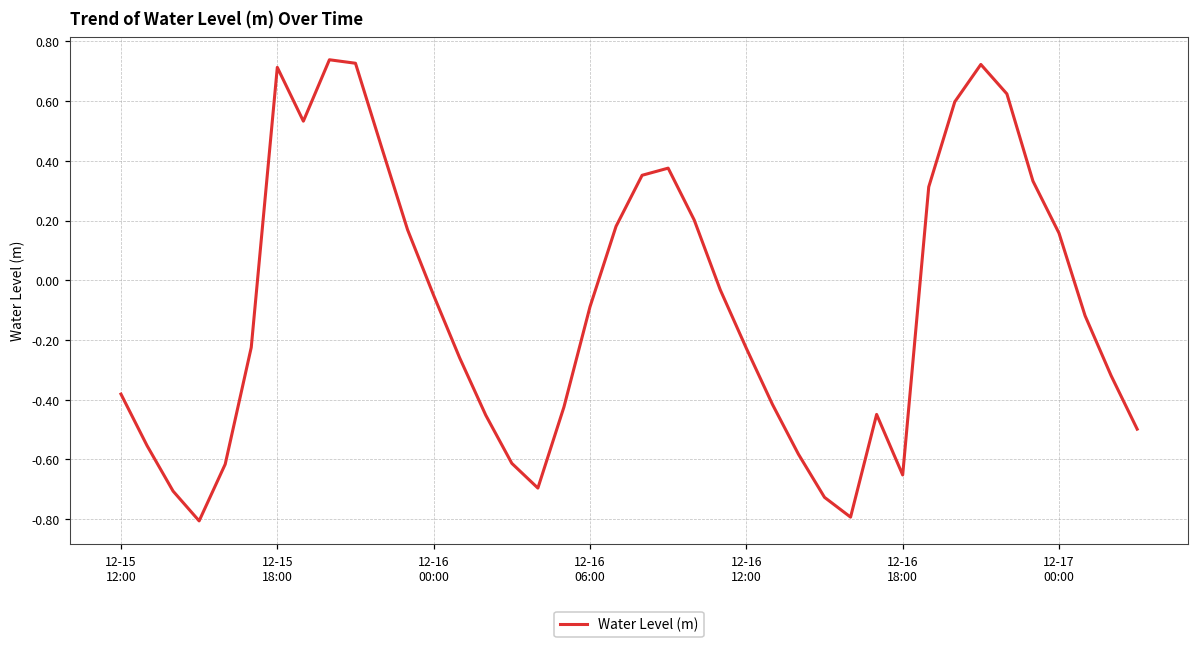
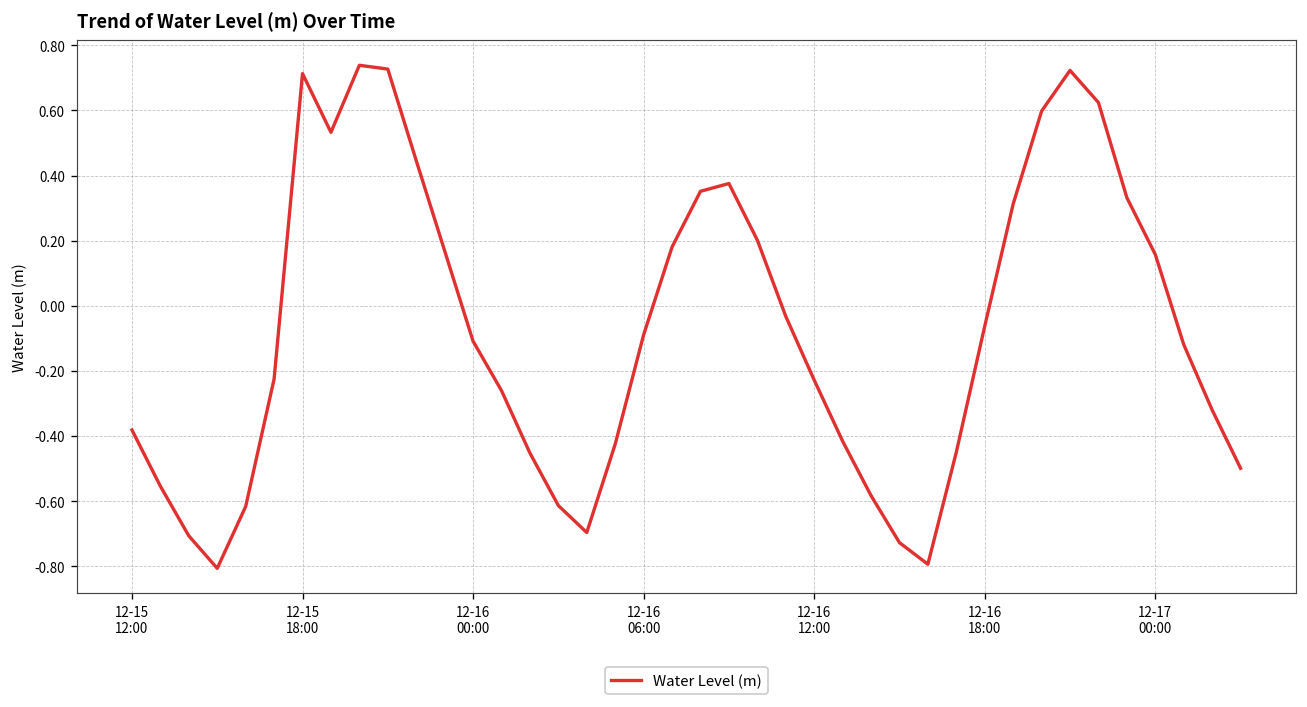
12-16 00:00: -0.05 -> -0.11
12-16 18:00: -0.65 -> -0.06
